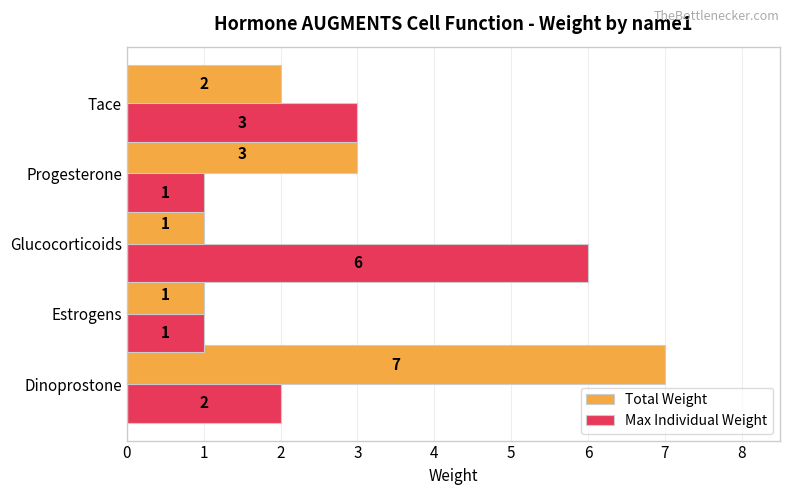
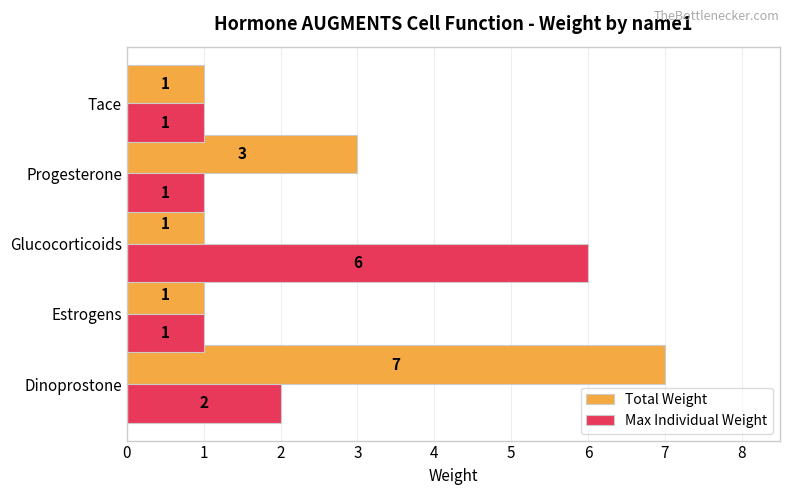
Total Weight, Tace: 2 -> 1
Max Individual Weight, Tace: 3 -> 1
